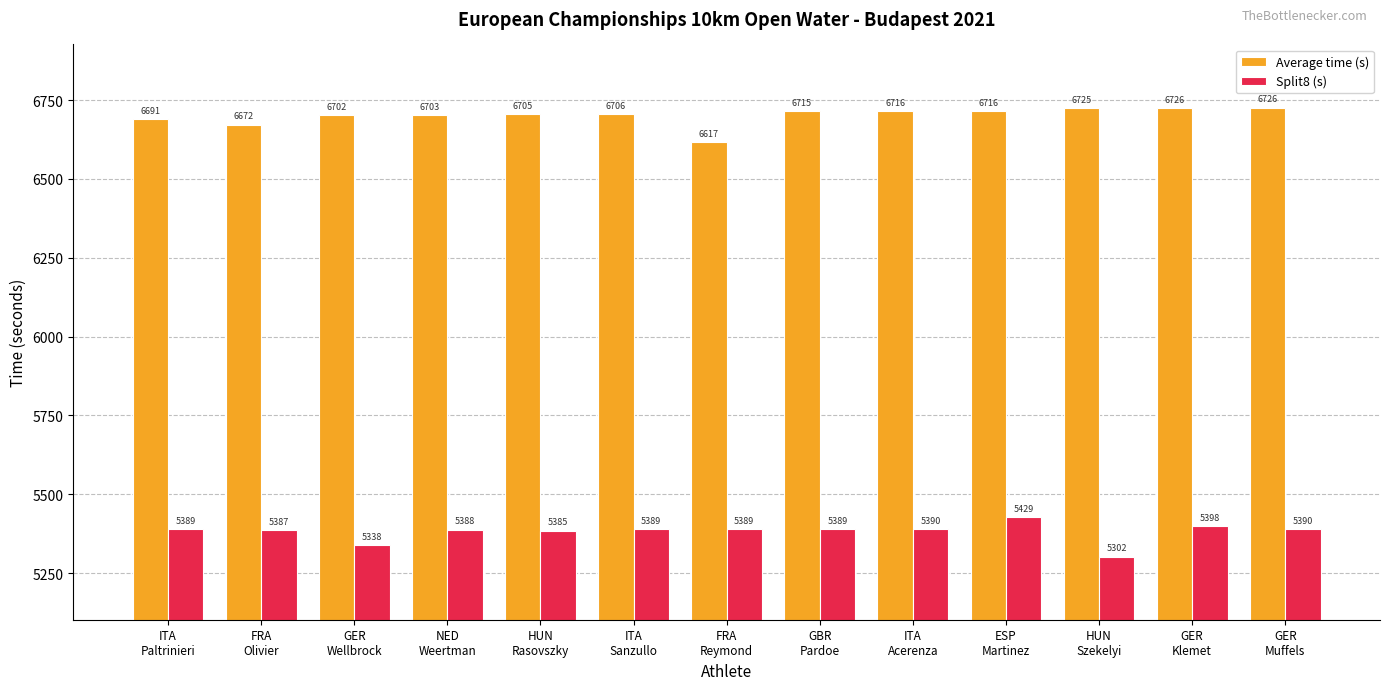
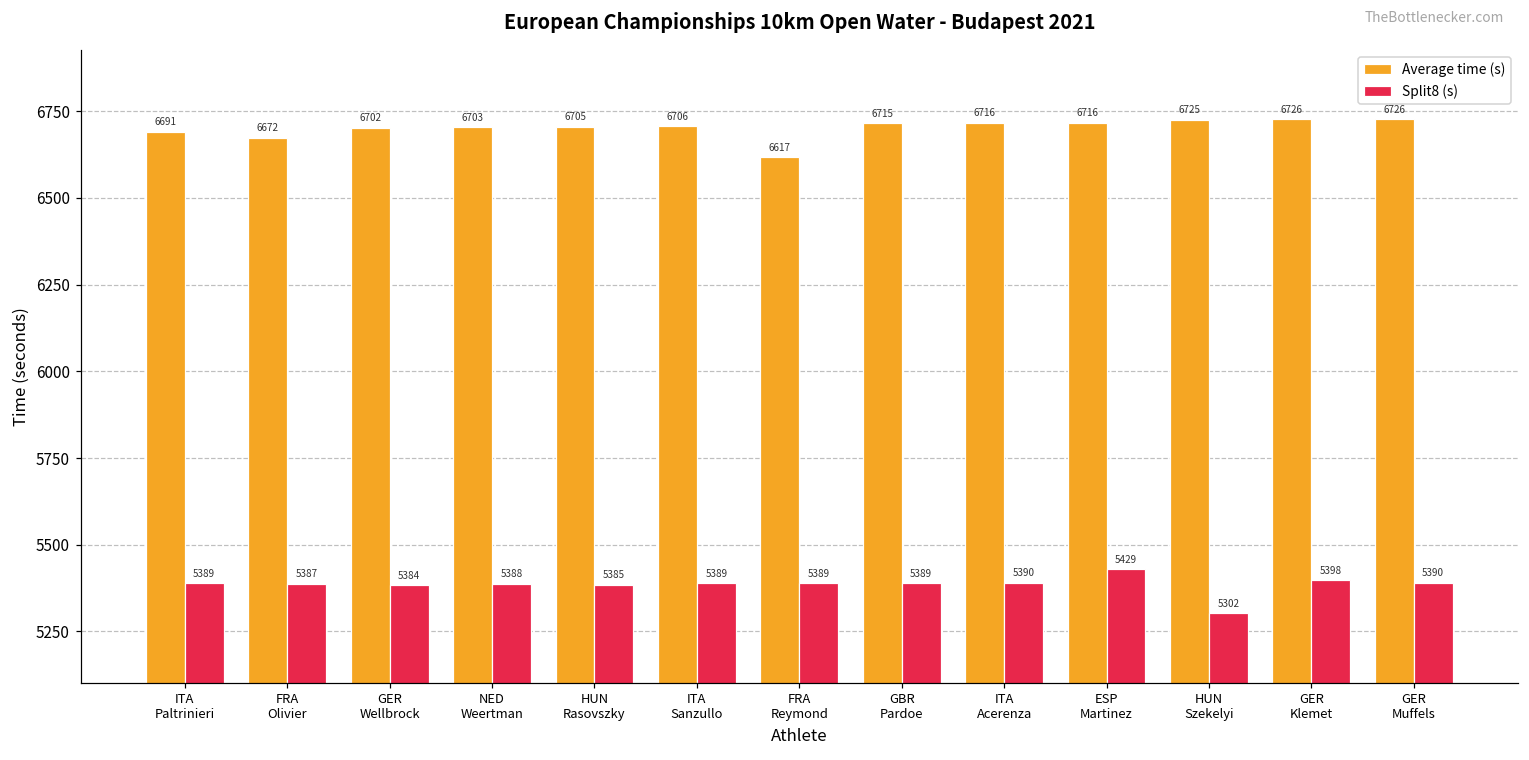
Split8 (s), GER Wellbrock: 5338 -> 5384
